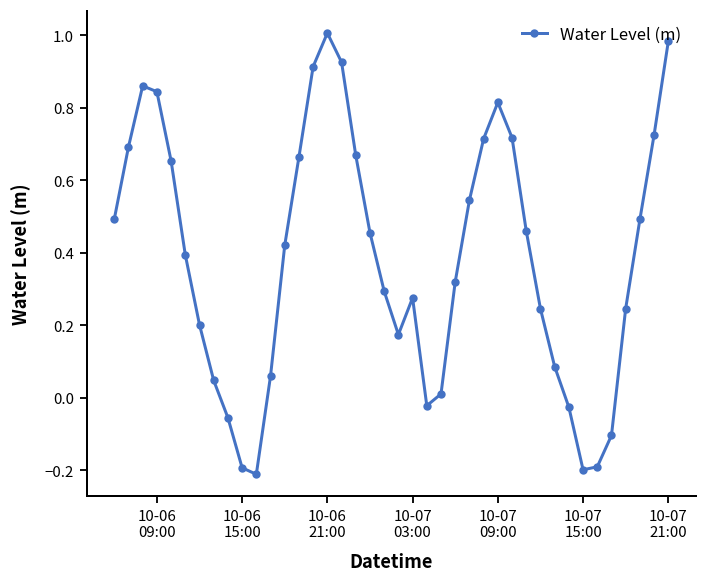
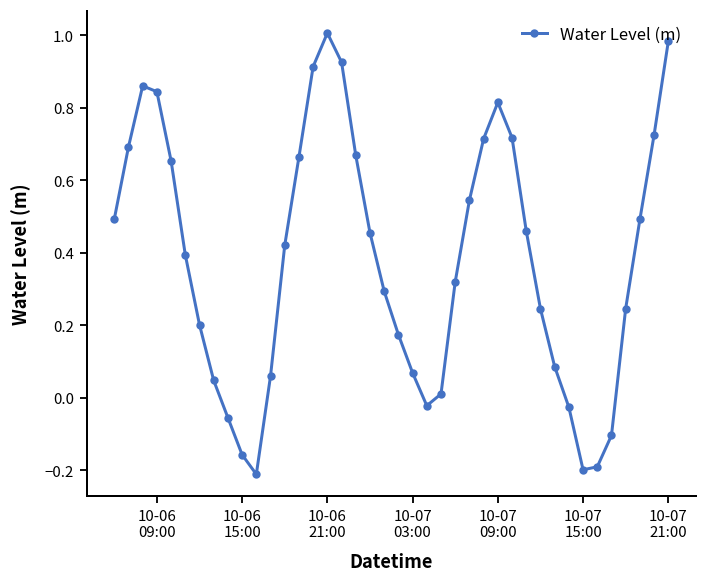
10-06 15:00: -0.19 -> -0.16
10-07 03:00: 0.28 -> 0.07
